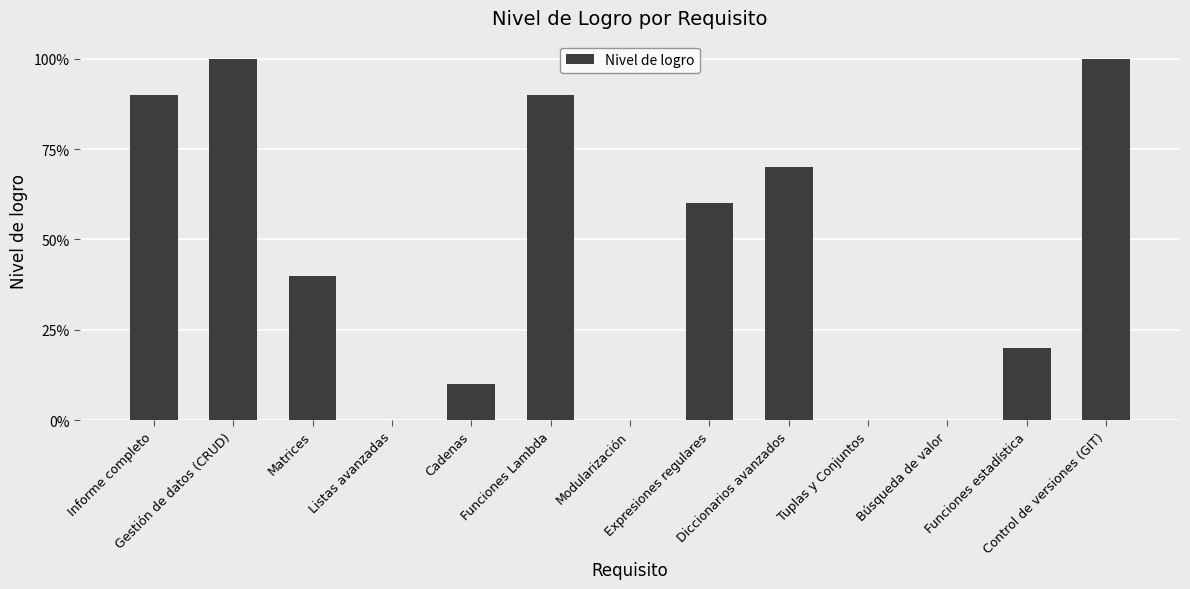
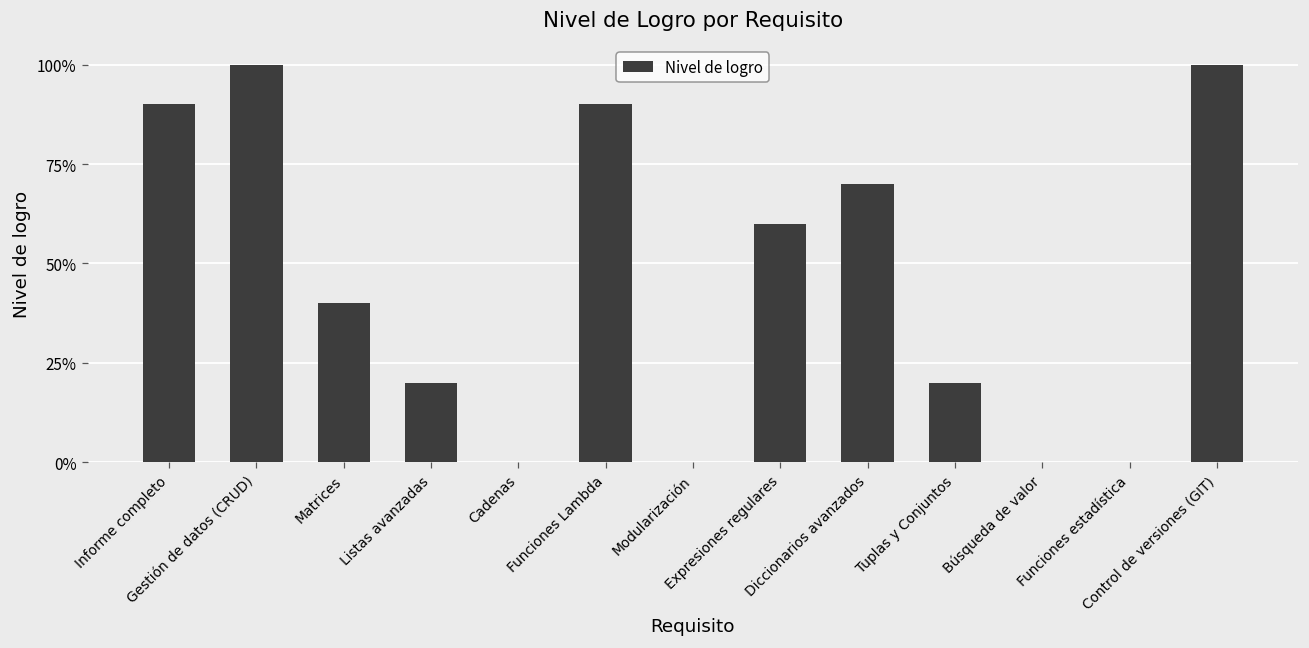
Listas avanzadas: 0% -> 20%
Cadenas: 10% -> 0%
Tuplas y Conjuntos: 0% -> 20%
Funciones estadística: 20% -> 0%
